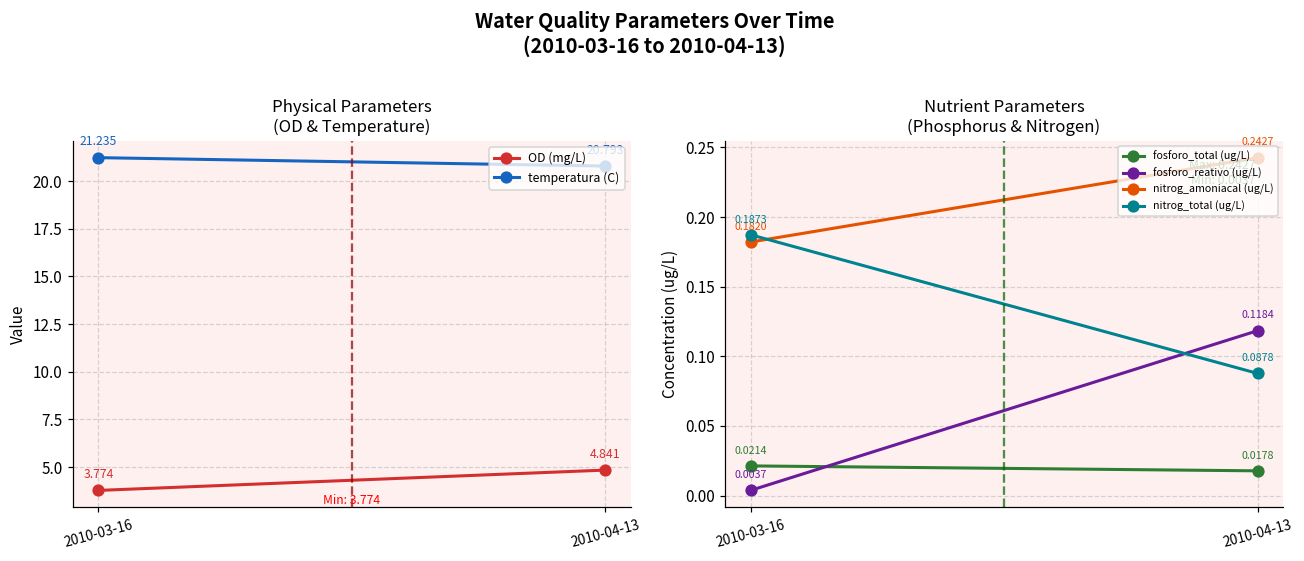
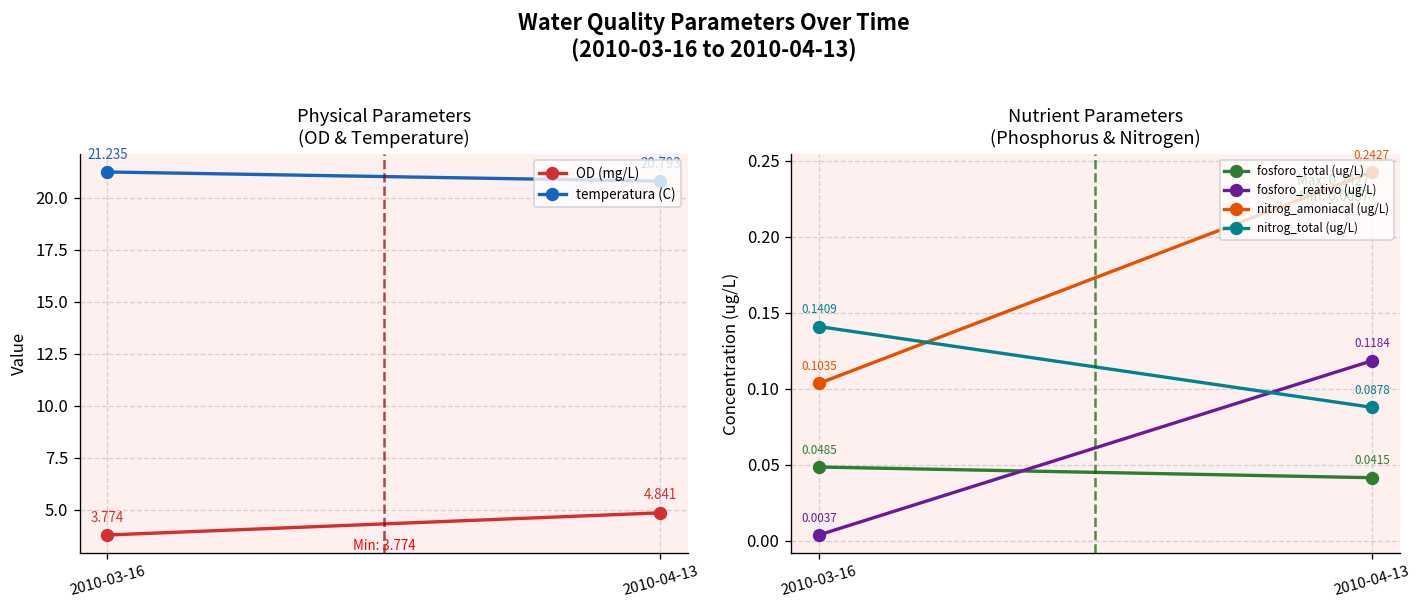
Nutrient Parameters (Phosphorus & Nitrogen), fosforo_total (ug/L), 2010-03-16: 0.0214 -> 0.0485
Nutrient Parameters (Phosphorus & Nitrogen), nitrog_amoniacal (ug/L), 2010-03-16: 0.1820 -> 0.1035
Nutrient Parameters (Phosphorus & Nitrogen), nitrog_total (ug/L), 2010-03-16: 0.1873 -> 0.1409
Nutrient Parameters (Phosphorus & Nitrogen), fosforo_total (ug/L), 2010-04-13: 0.0178 -> 0.0415
